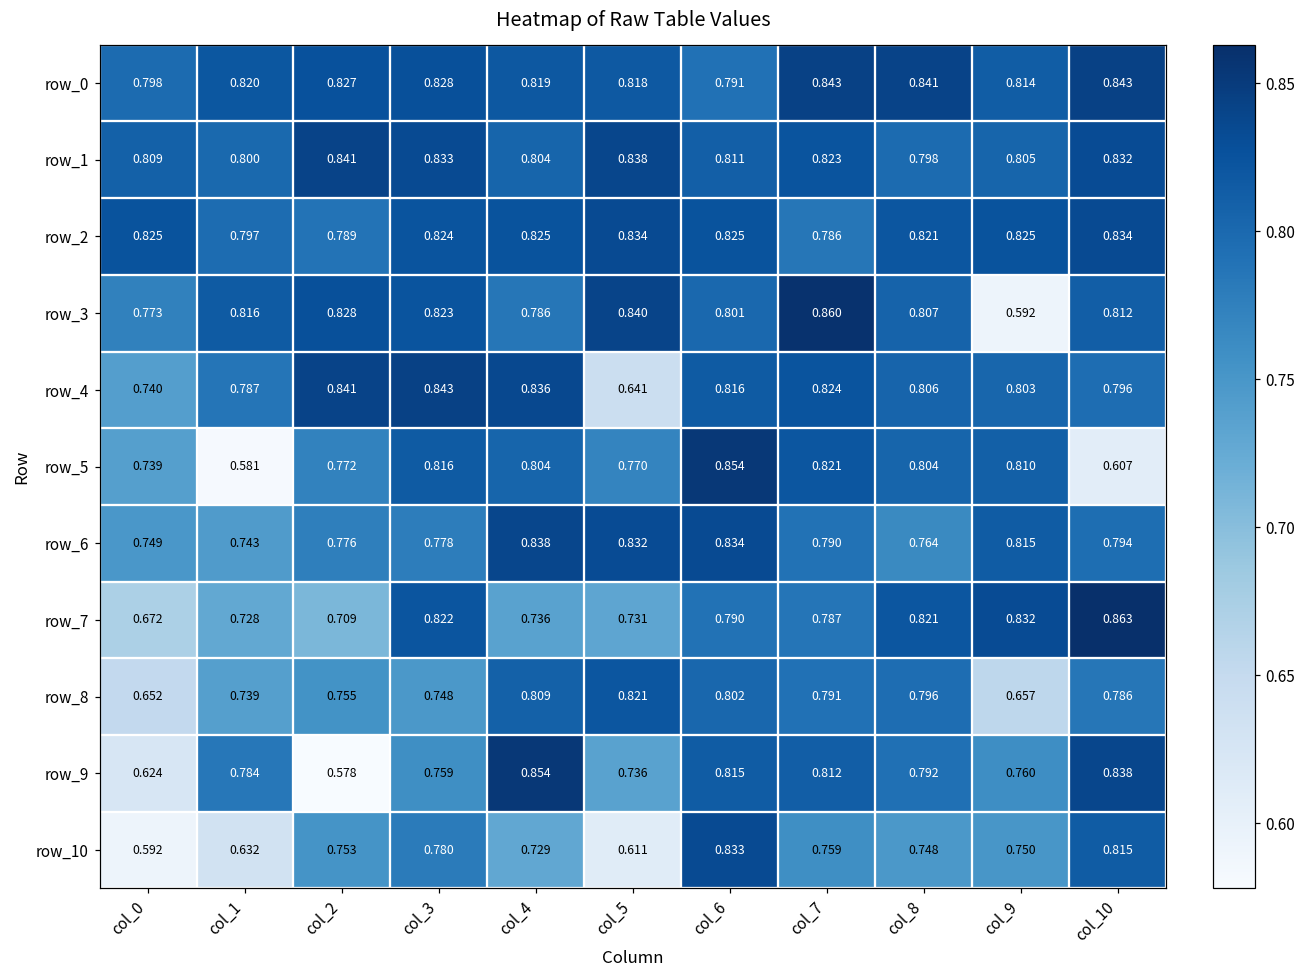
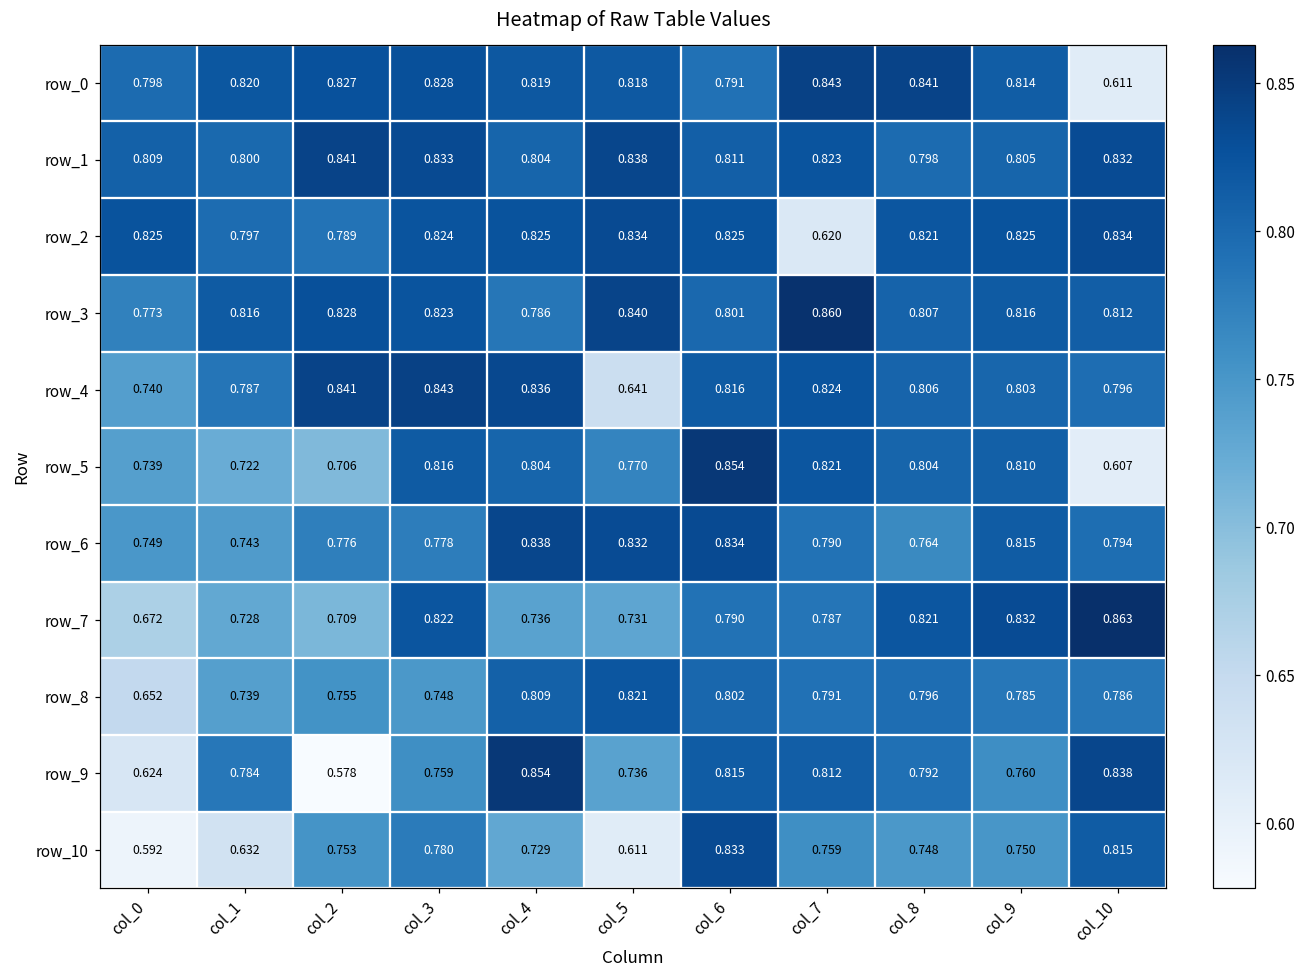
row_0, col_10: 0.843 -> 0.611
row_2, col_7: 0.786 -> 0.620
row_3, col_9: 0.592 -> 0.816
row_5, col_1: 0.581 -> 0.722
row_5, col_2: 0.772 -> 0.706
row_8, col_9: 0.657 -> 0.785
